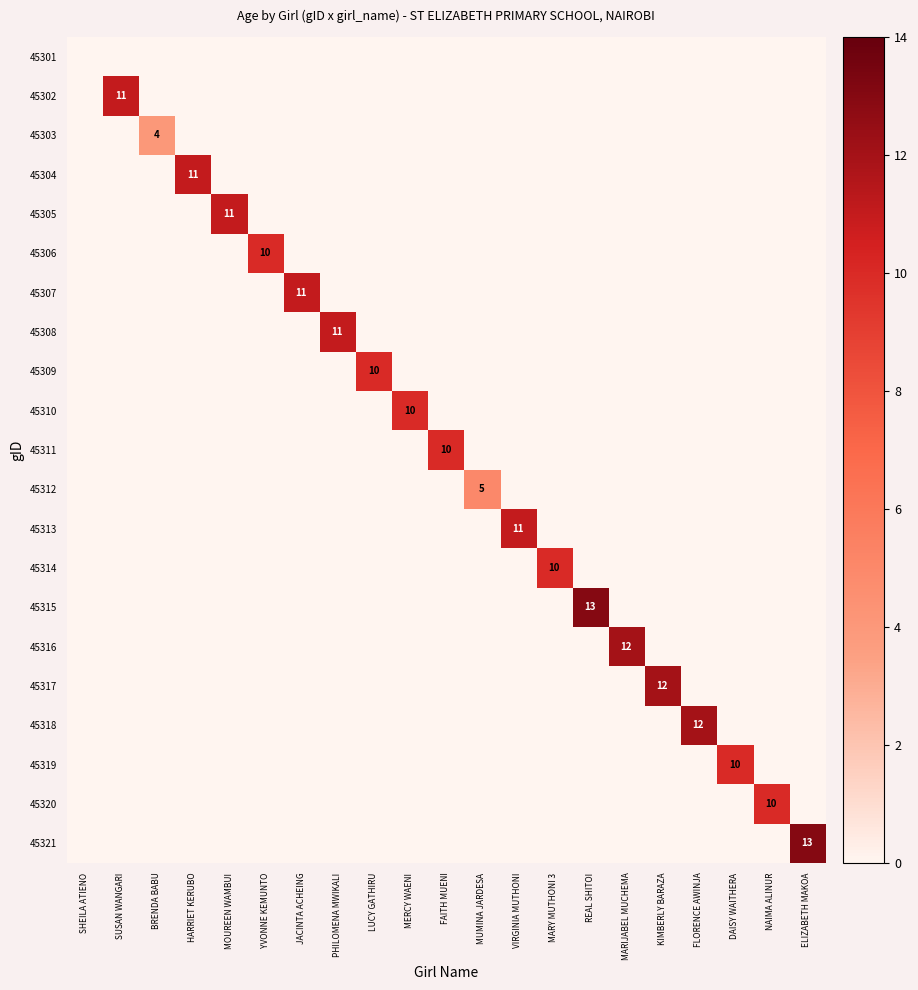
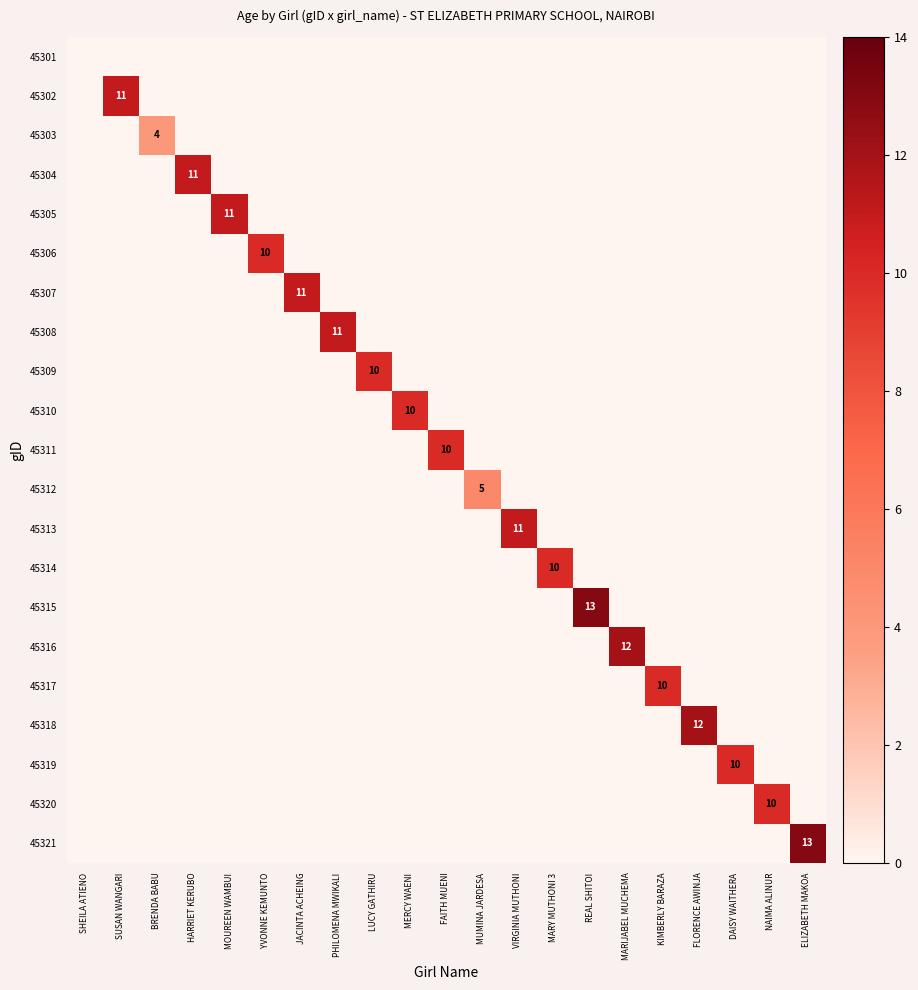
45317, KIMBERLY BARAZA: 12 -> 10
